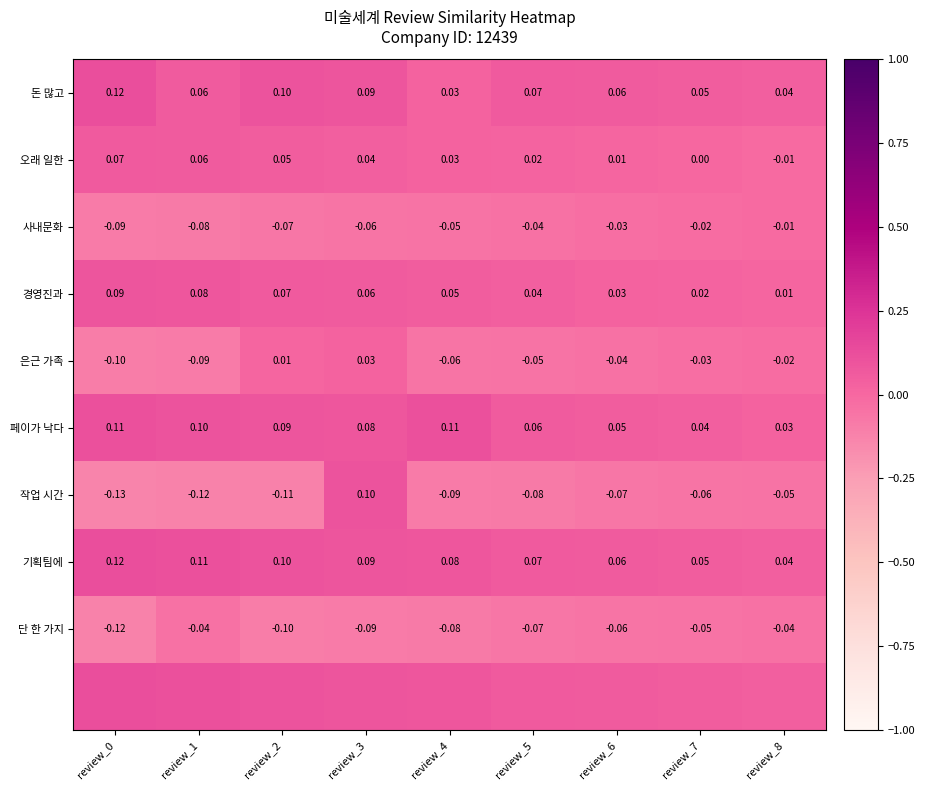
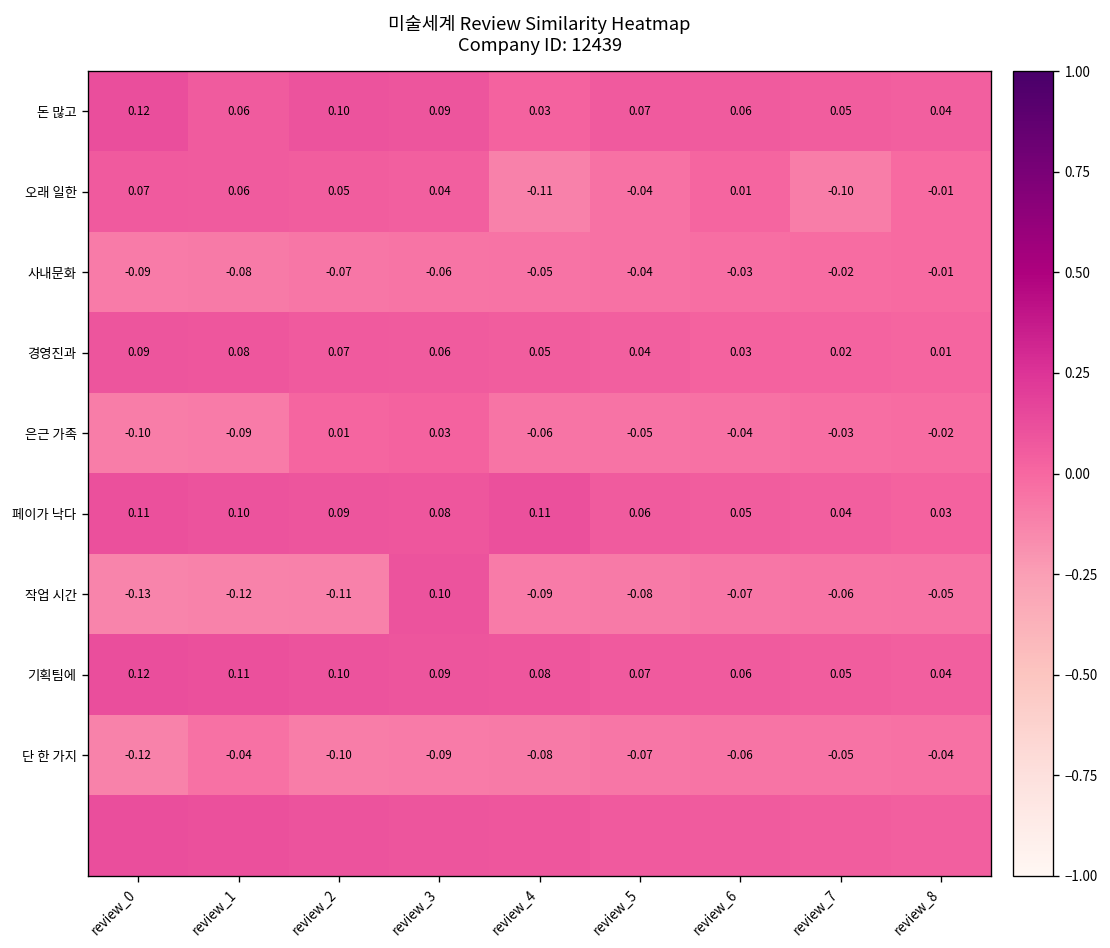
오래 일한, review_4: 0.03 -> -0.11
오래 일한, review_5: 0.02 -> -0.04
오래 일한, review_7: 0.00 -> -0.10
